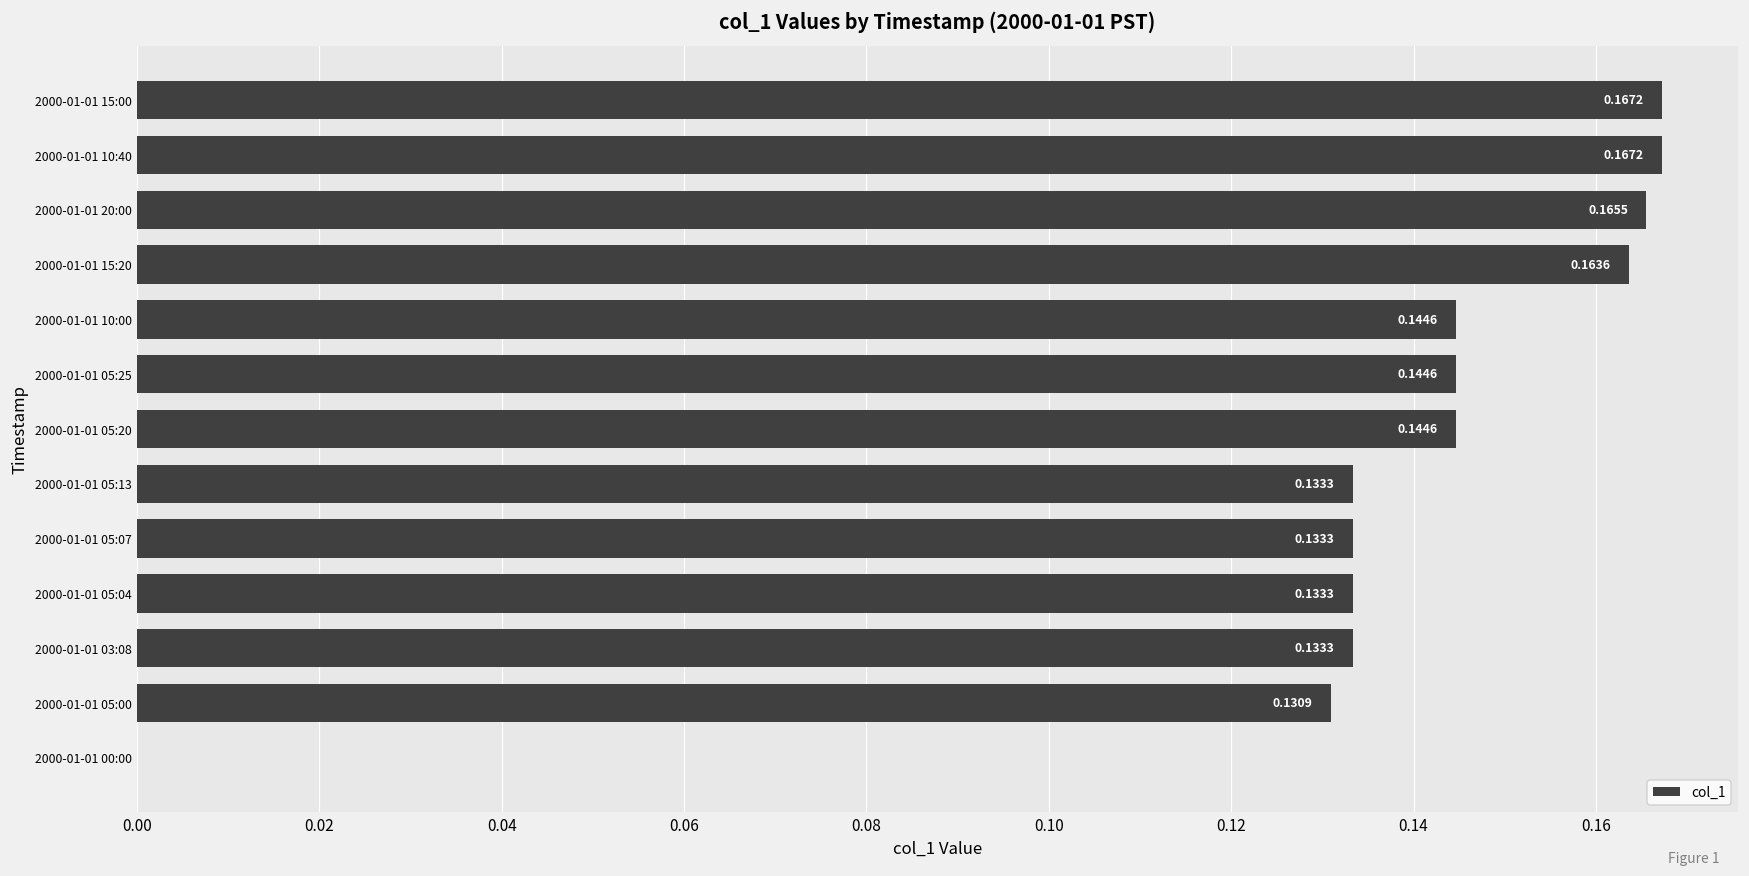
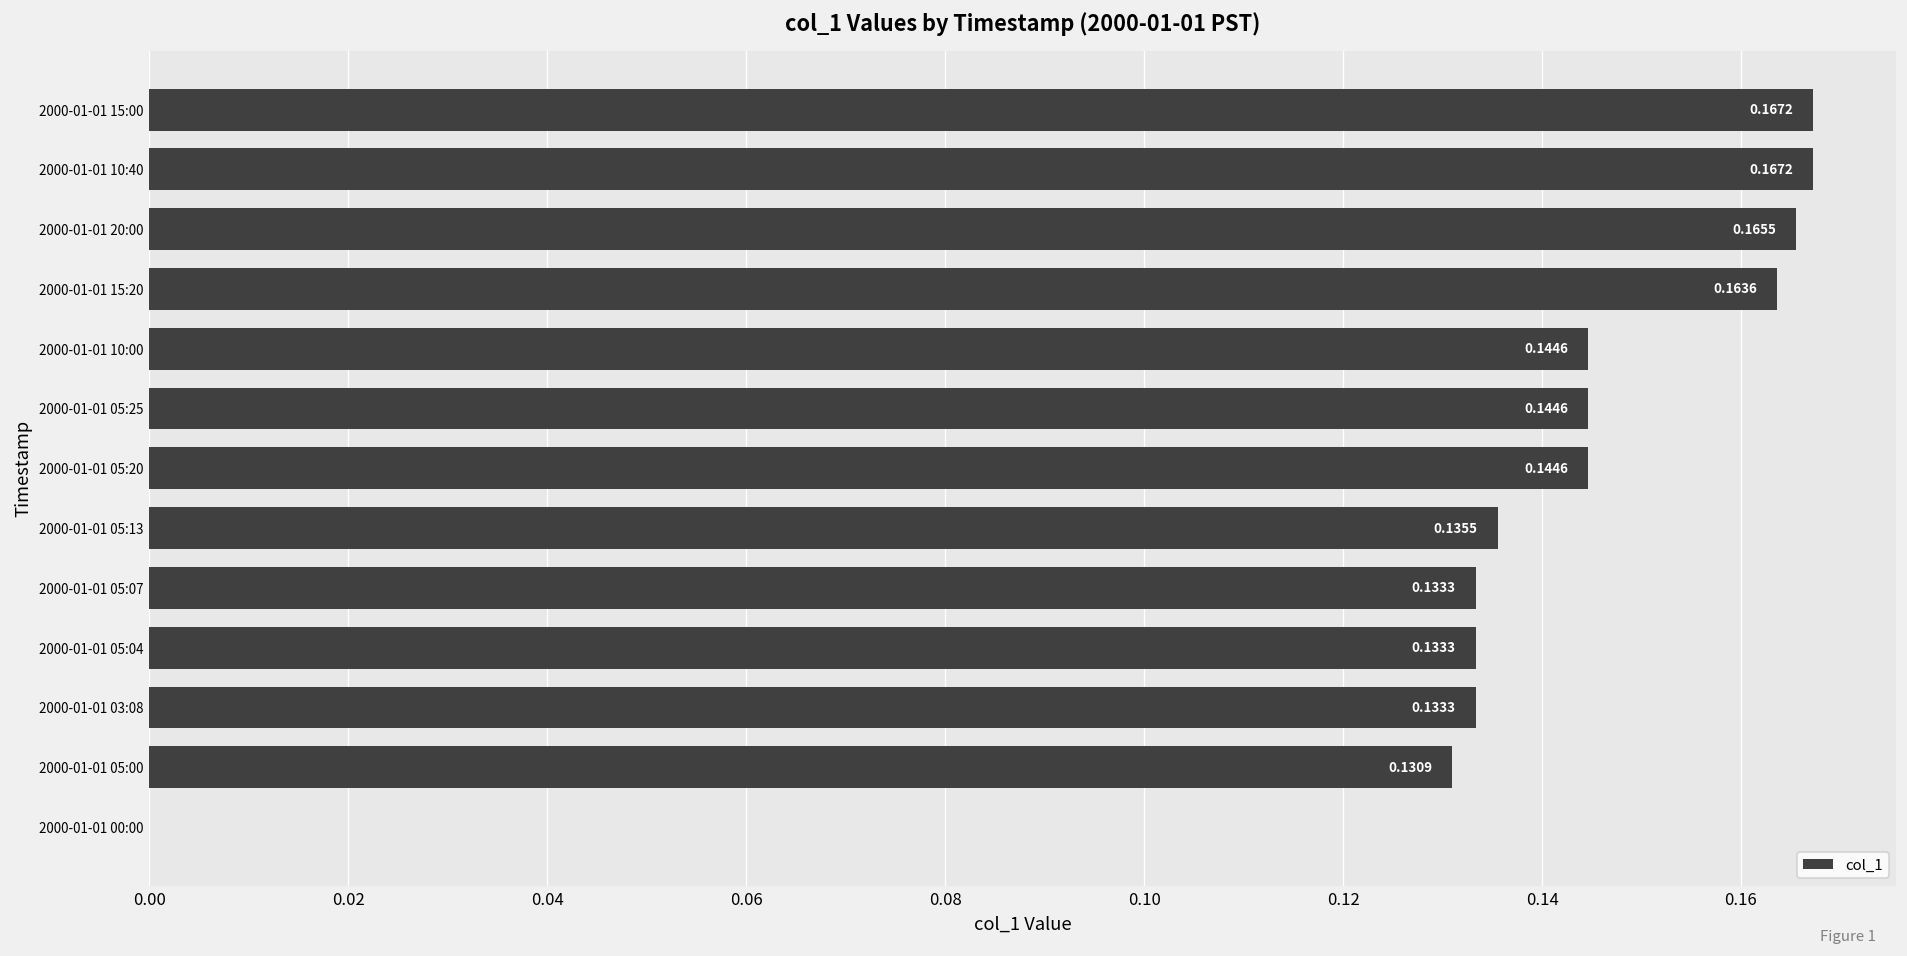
2000-01-01 05:13: 0.1333 -> 0.1355
